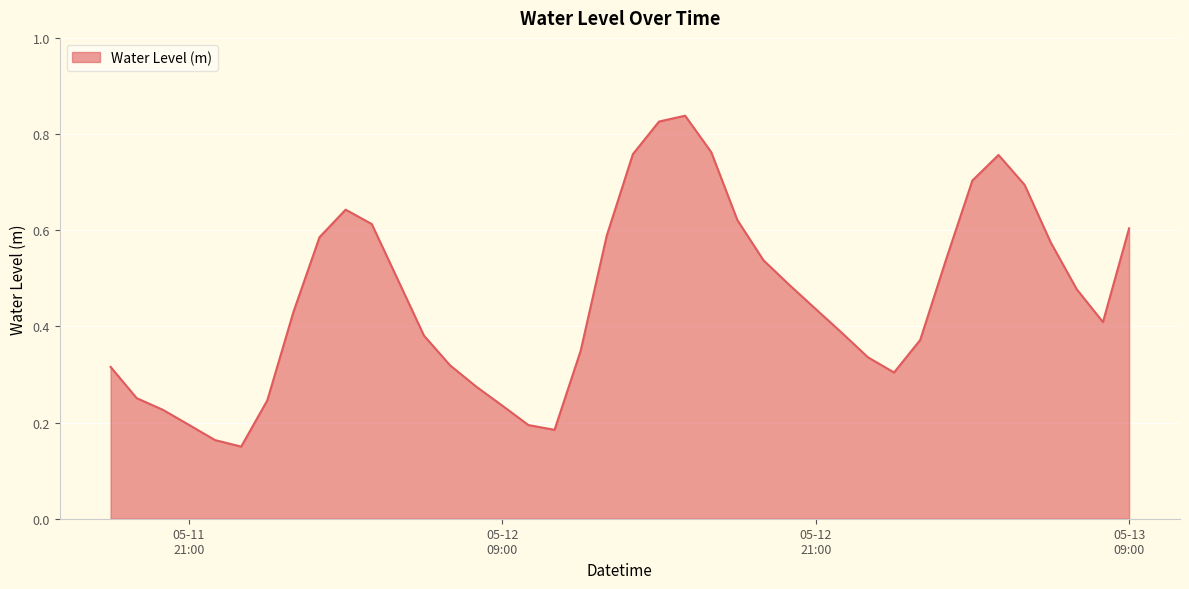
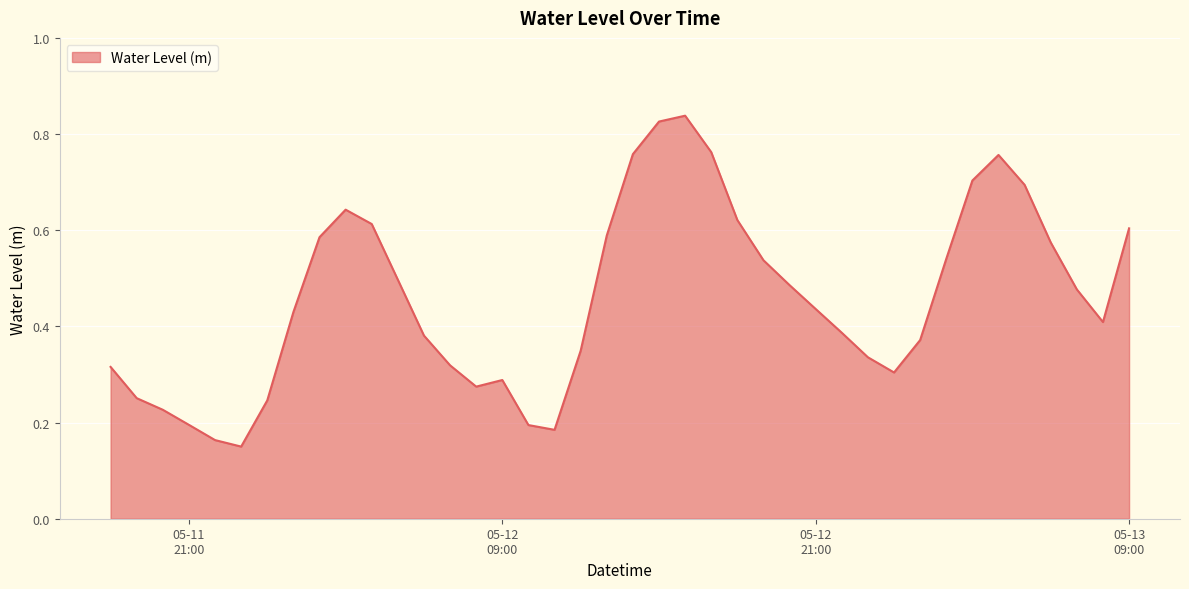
05-12 09:00: 0.24 -> 0.29
